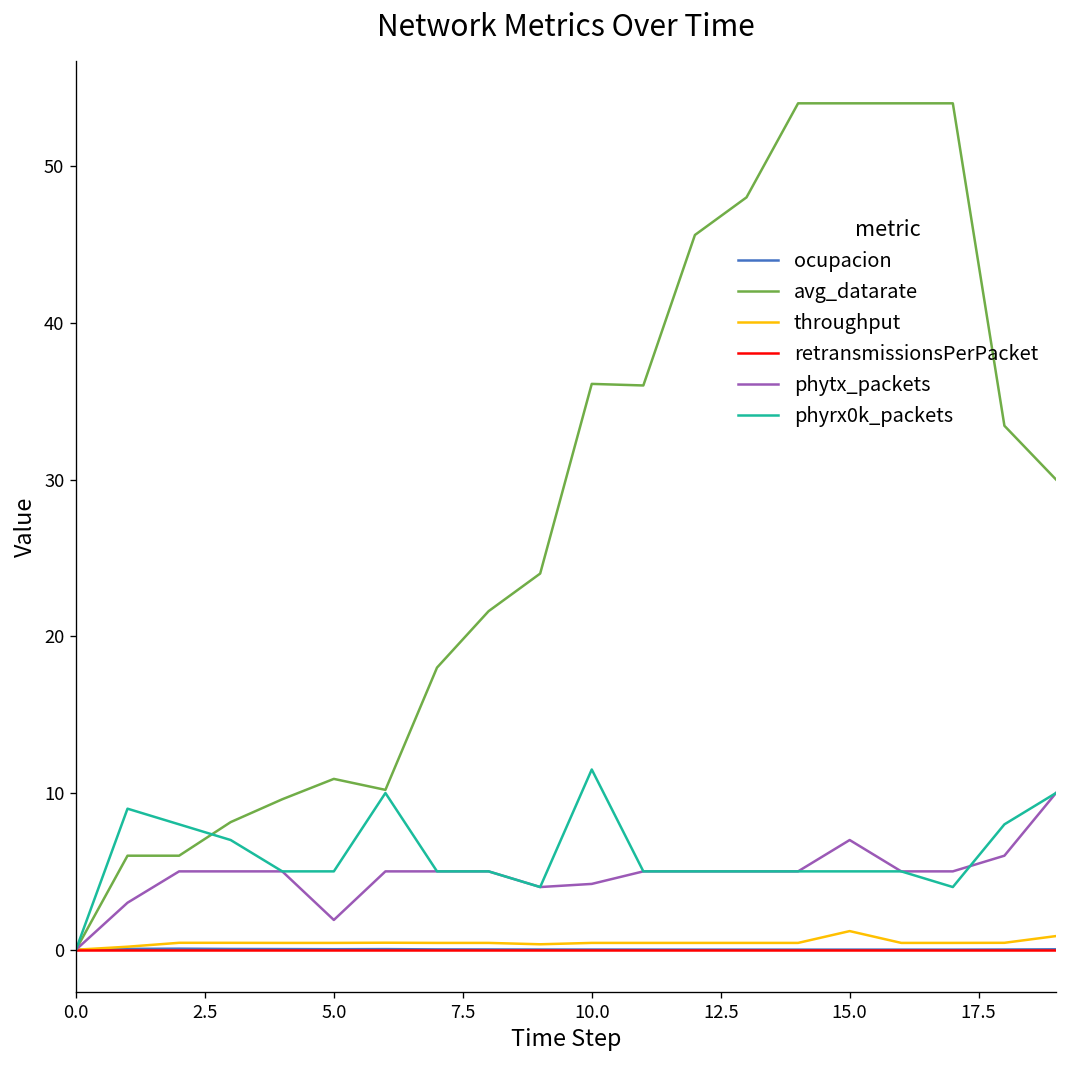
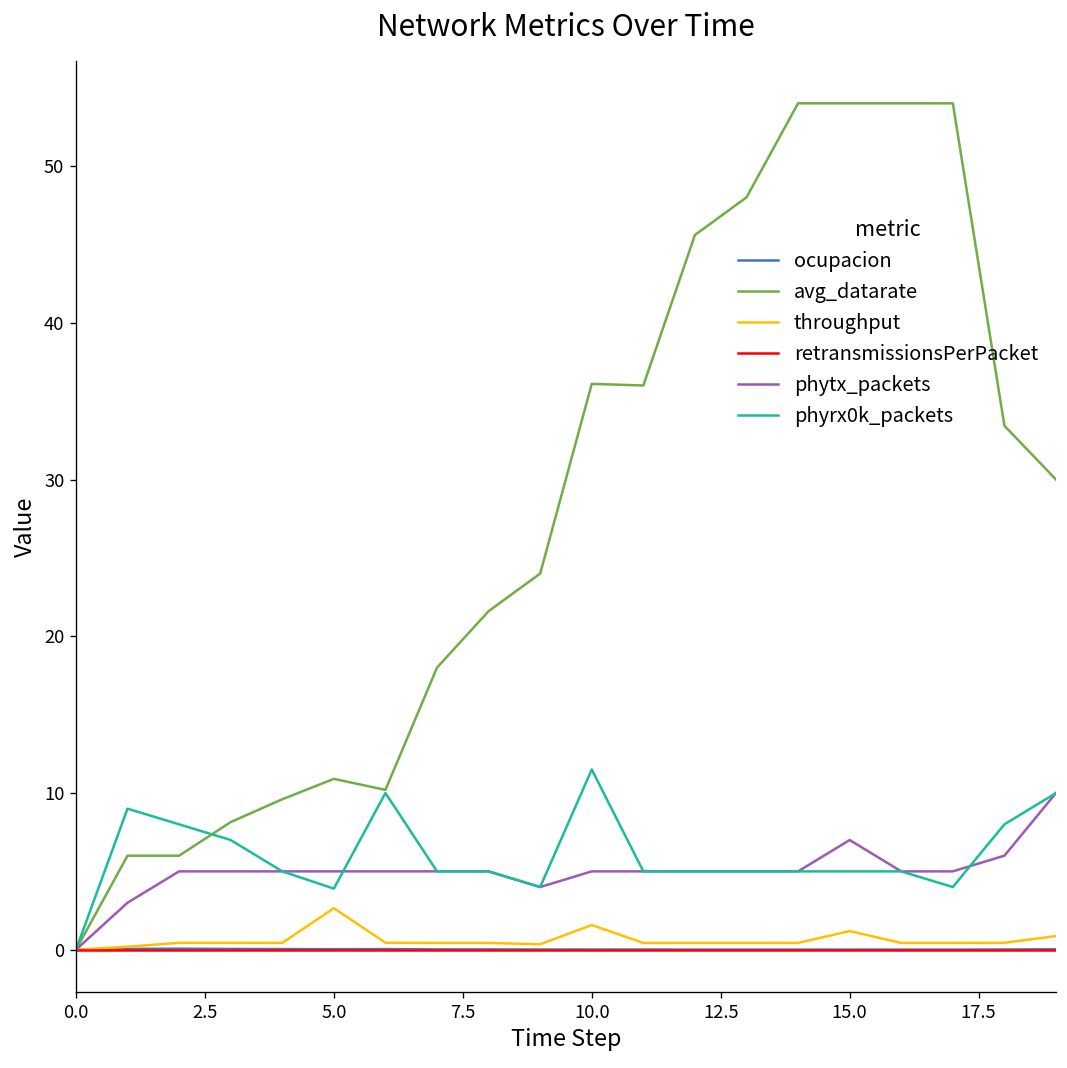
throughput, 5.0: 0.4 -> 2.7
phytx_packets, 5.0: 1.9 -> 5.0
phyrx0k_packets, 5.0: 5.0 -> 3.9
throughput, 10.0: 0.4 -> 1.6
phytx_packets, 10.0: 4.2 -> 5.0
